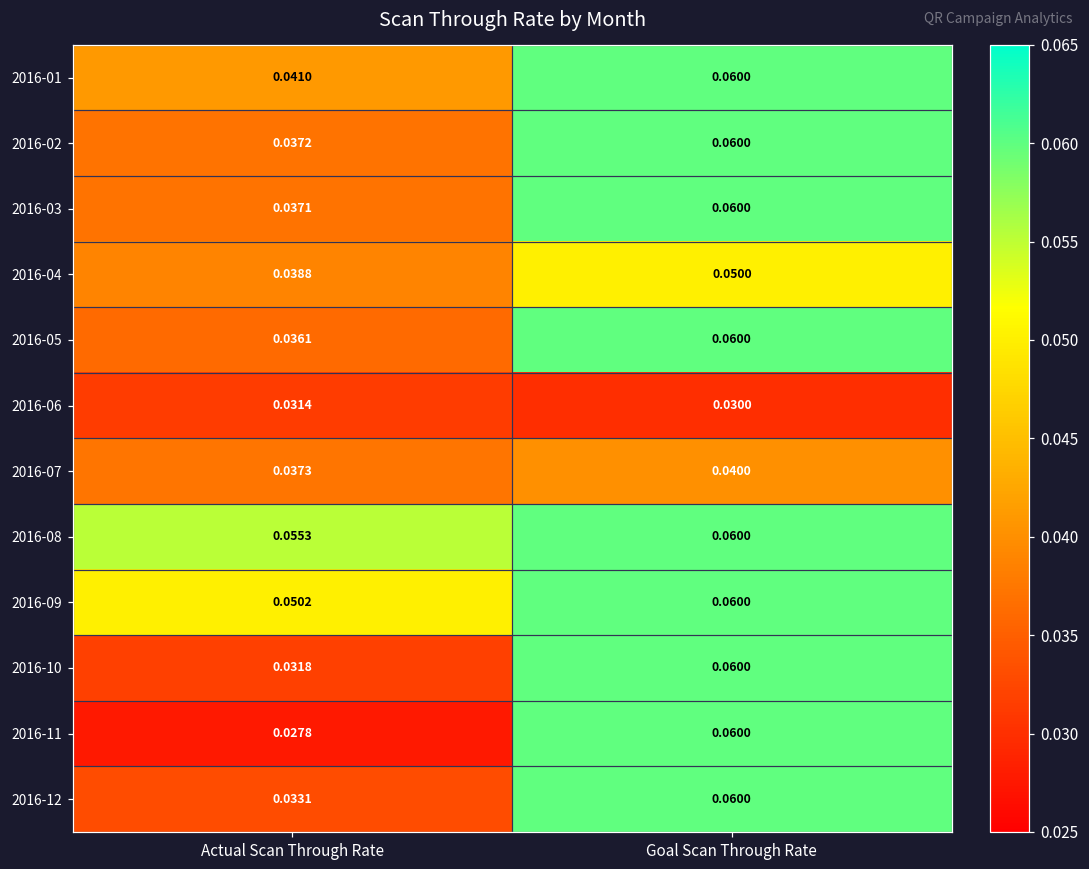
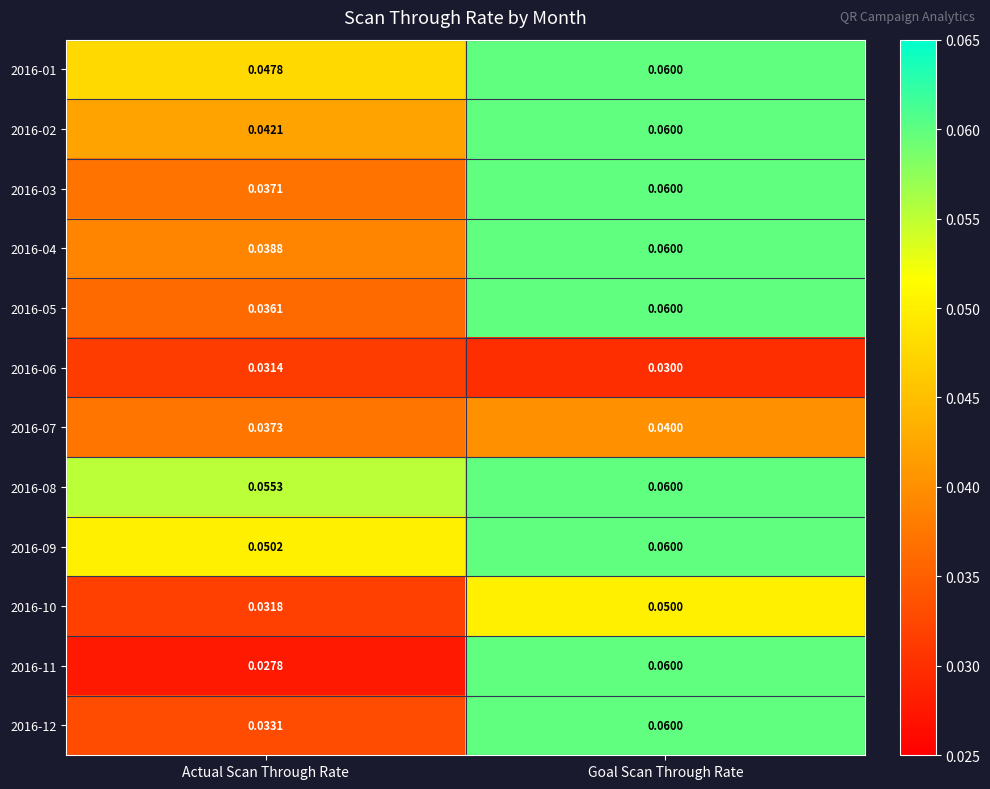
2016-01, Actual Scan Through Rate: 0.0410 -> 0.0478
2016-02, Actual Scan Through Rate: 0.0372 -> 0.0421
2016-04, Goal Scan Through Rate: 0.0500 -> 0.0600
2016-10, Goal Scan Through Rate: 0.0600 -> 0.0500
